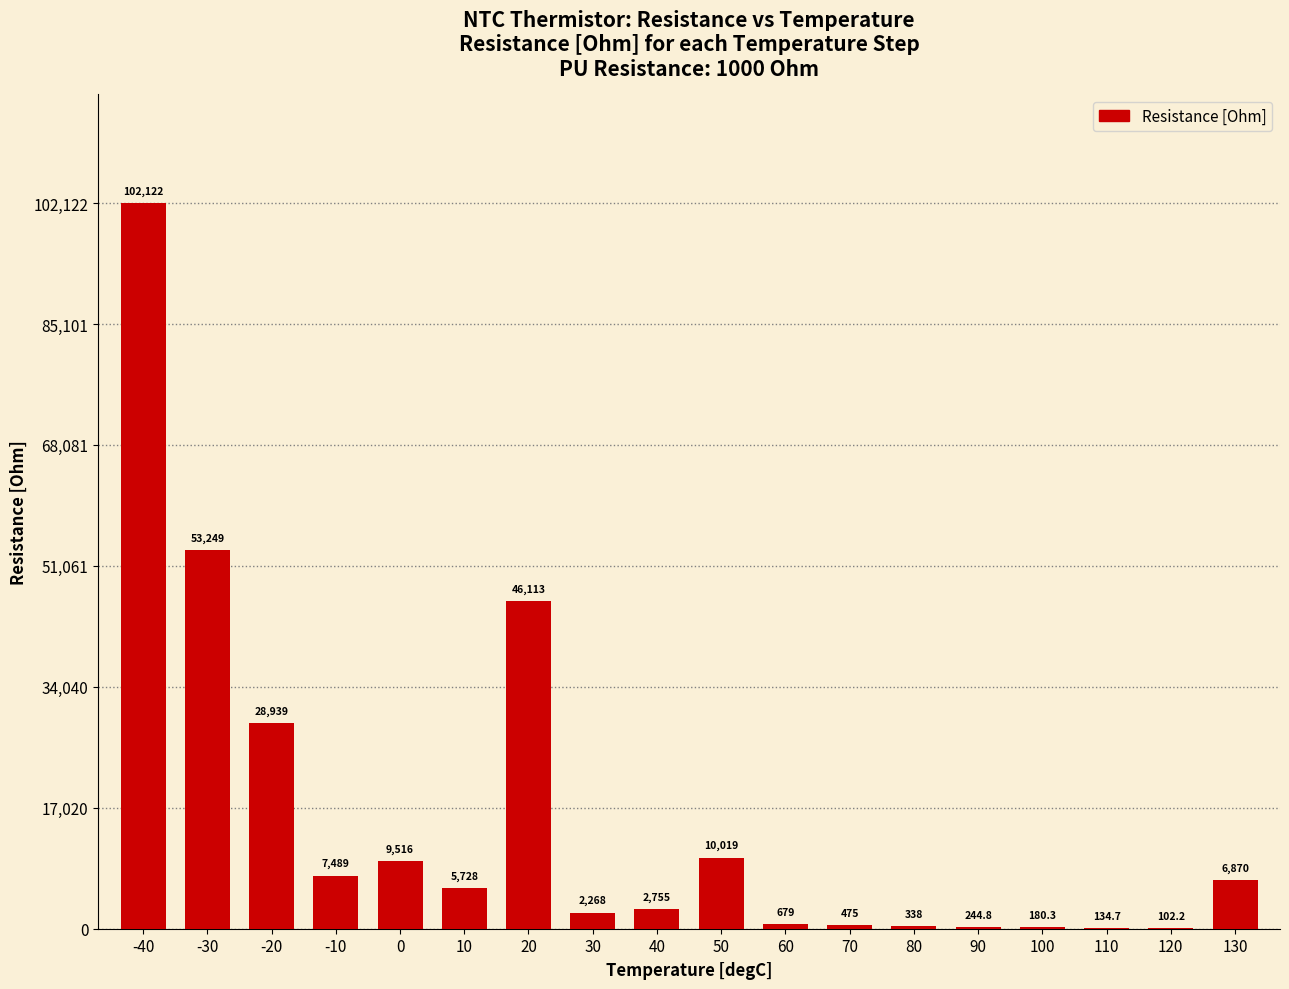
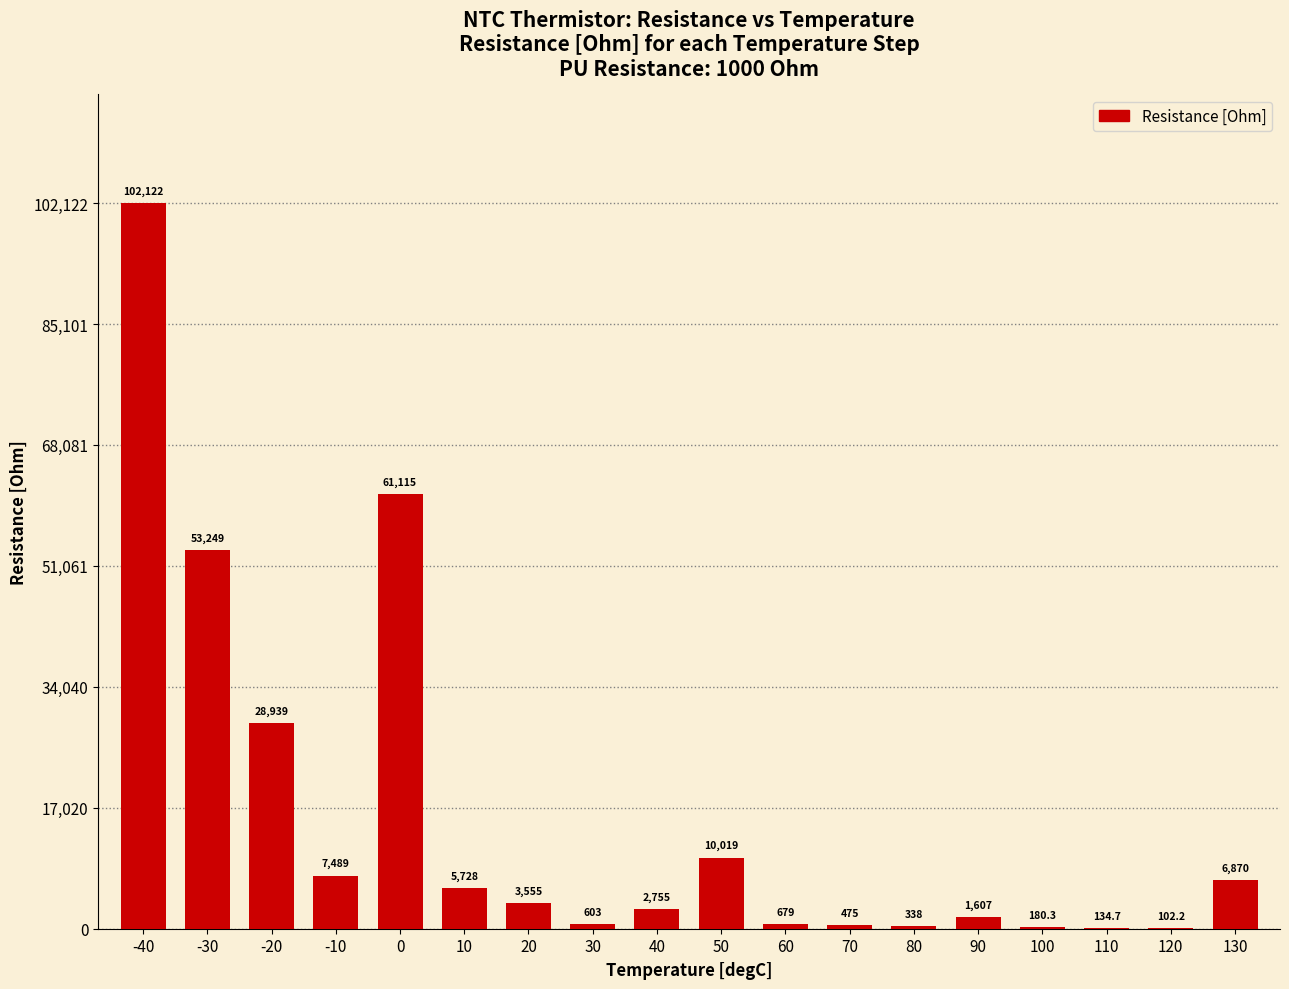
0: 9,516 -> 61,115
20: 46,113 -> 3,555
30: 2,268 -> 603
90: 244.8 -> 1,607
